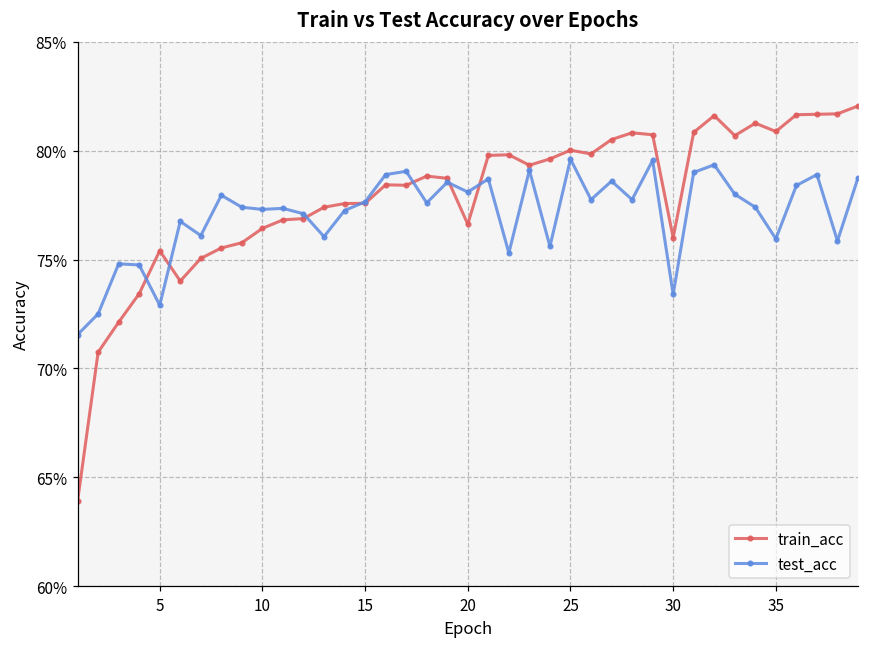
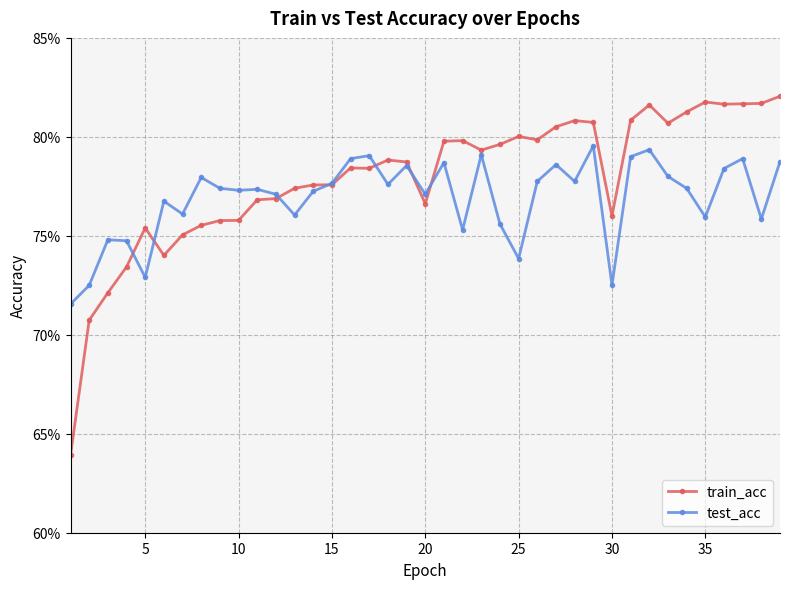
train_acc, 10: 76.4% -> 75.8%
test_acc, 20: 78.1% -> 77.1%
test_acc, 25: 79.6% -> 73.9%
test_acc, 30: 73.4% -> 72.5%
train_acc, 35: 80.9% -> 81.8%
